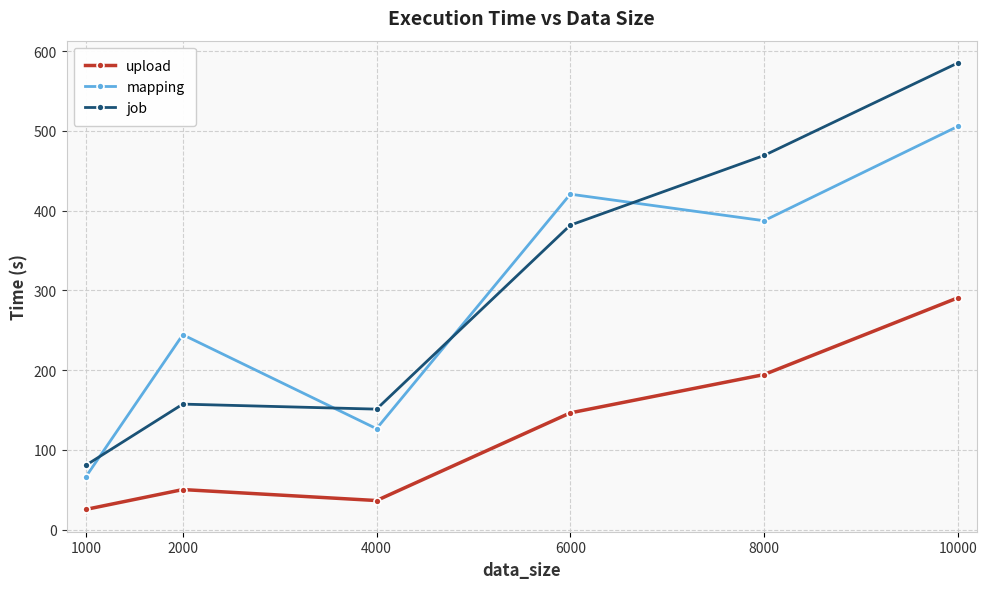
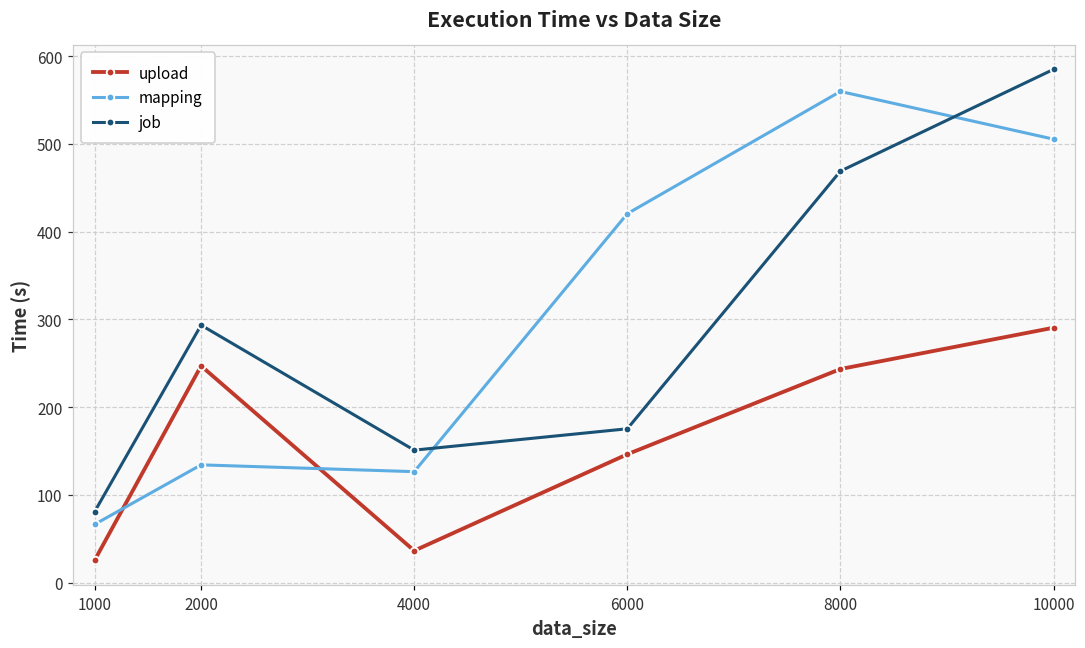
upload, 2000: 50 -> 250
mapping, 2000: 240 -> 130
job, 2000: 160 -> 290
job, 6000: 380 -> 180
upload, 8000: 190 -> 240
mapping, 8000: 390 -> 560
